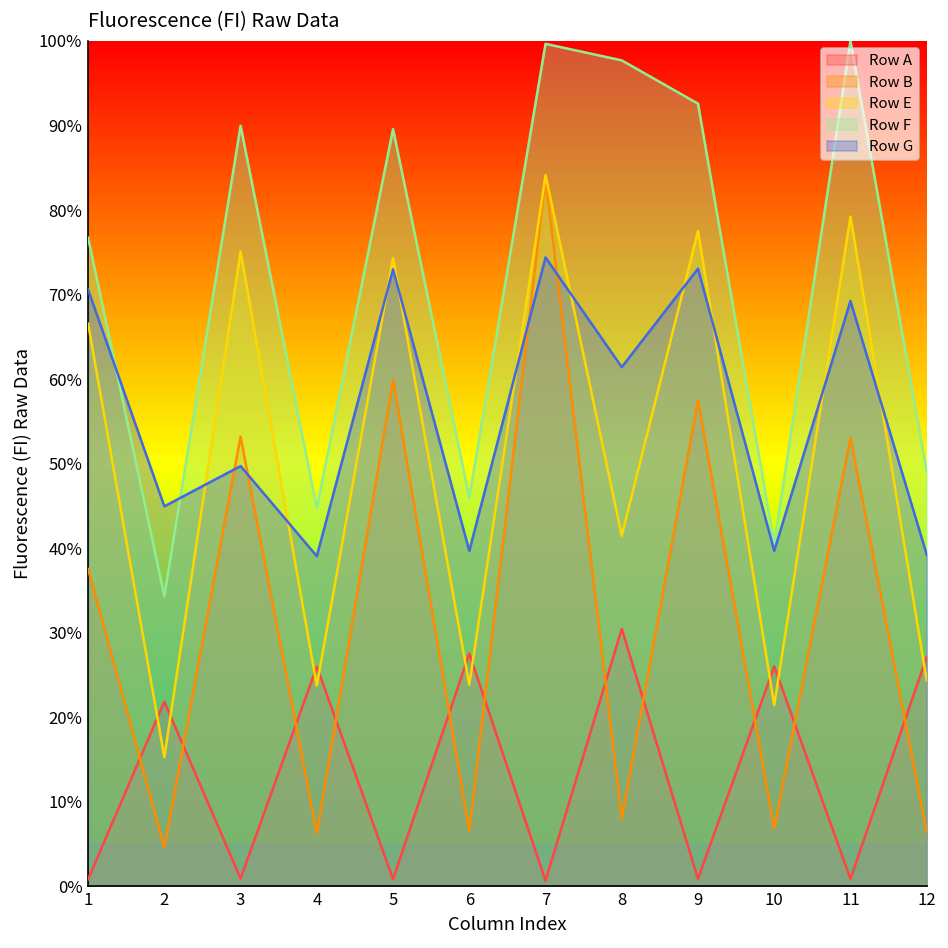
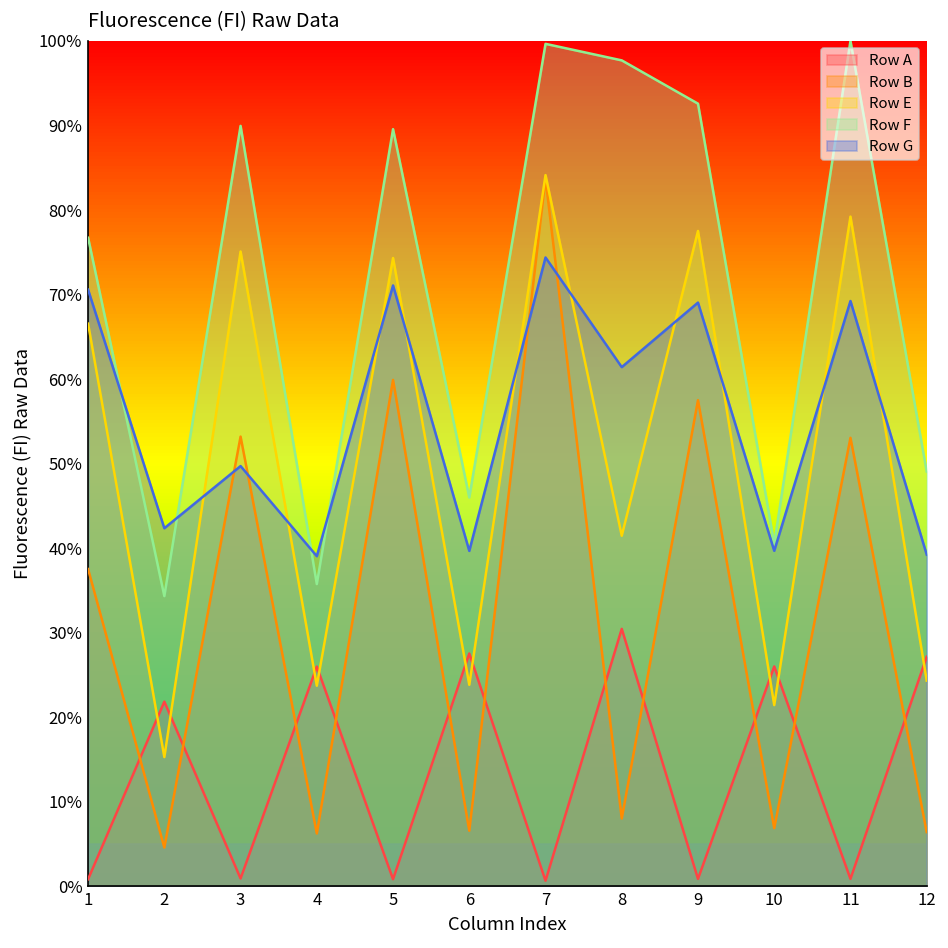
Row G, 2: 45% -> 42%
Row F, 4: 45% -> 36%
Row G, 5: 73% -> 71%
Row G, 9: 73% -> 69%
